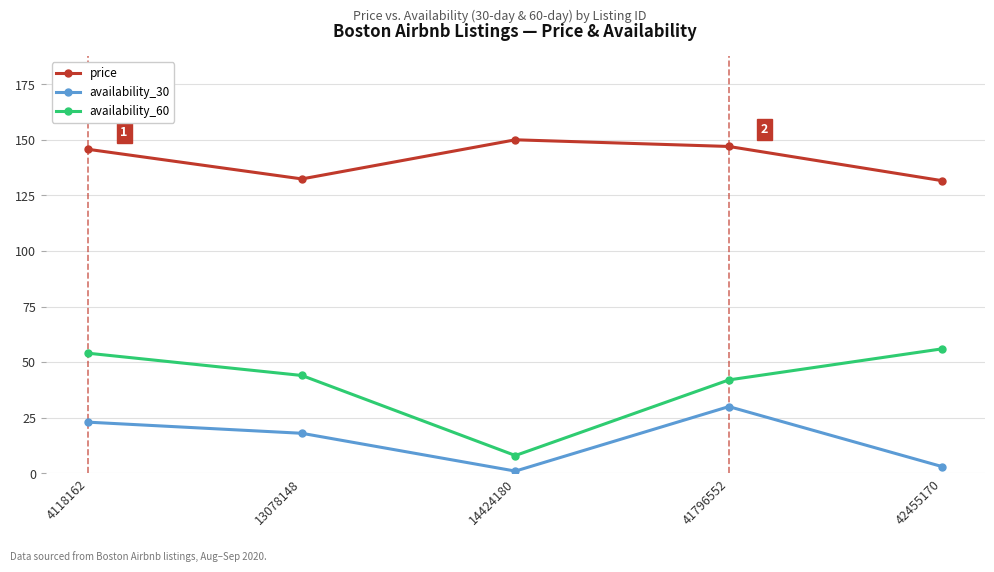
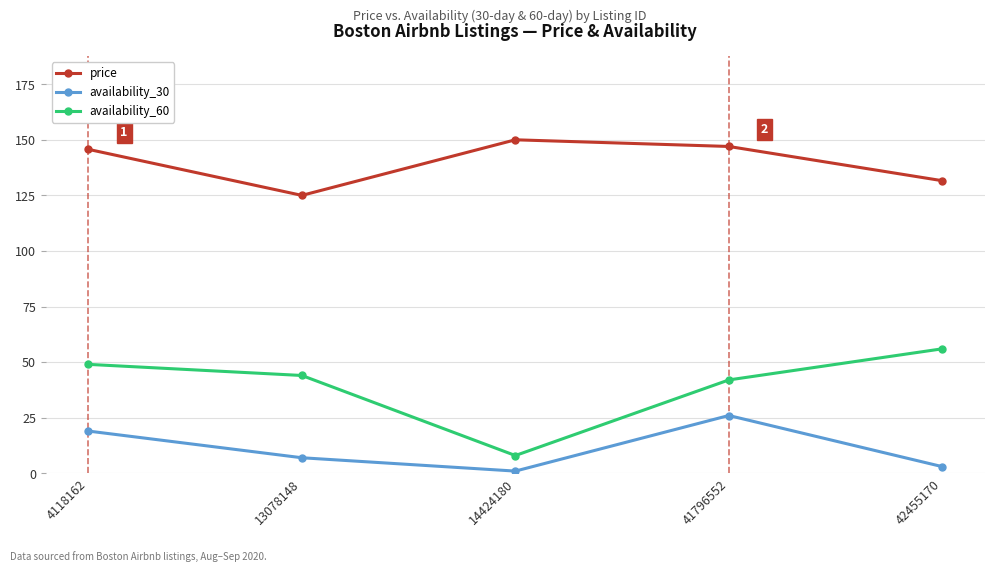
availability_30, 4118162: 23 -> 19
availability_60, 4118162: 54 -> 49
price, 13078148: 132 -> 125
availability_30, 13078148: 18 -> 7
availability_30, 41796552: 30 -> 26
